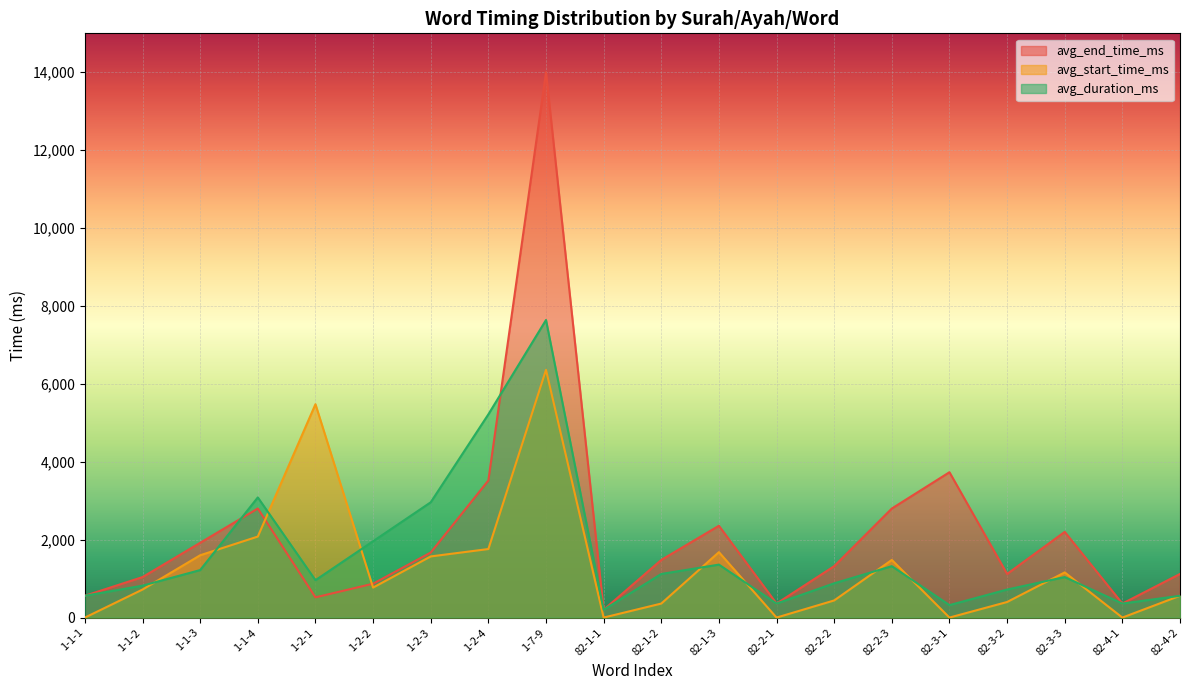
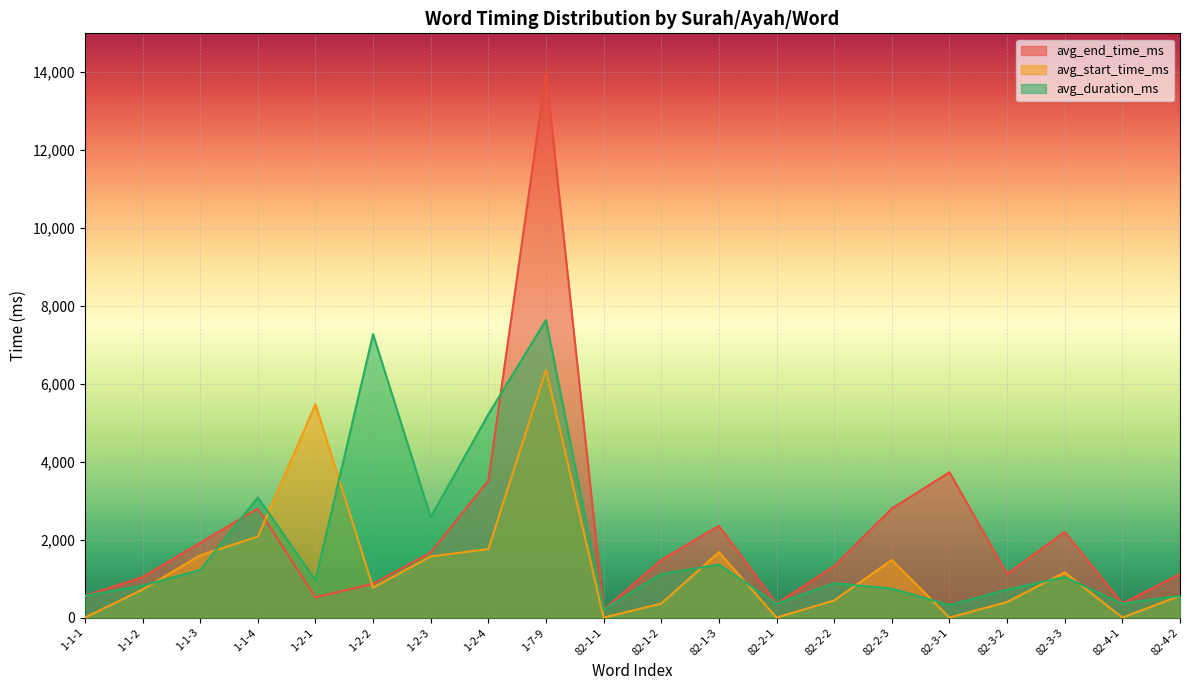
avg_duration_ms, 1-2-2: 2,000 -> 7,300
avg_duration_ms, 1-2-3: 3,000 -> 2,600
avg_duration_ms, 82-2-3: 1,300 -> 700
